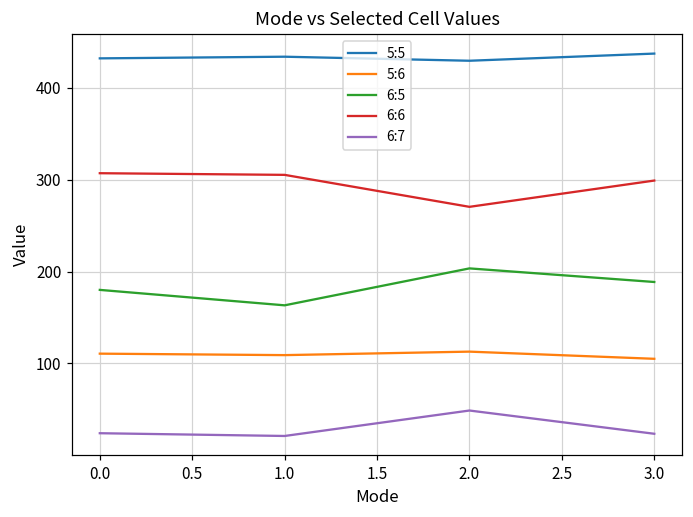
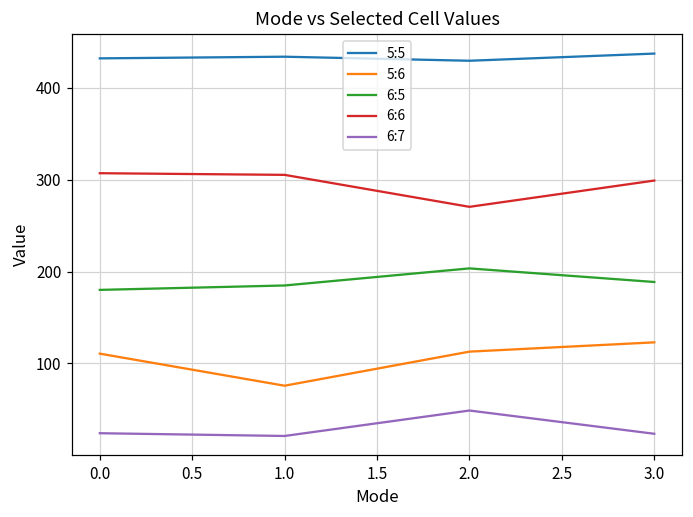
5:6, 1.0: 110 -> 80
6:5, 1.0: 160 -> 180
5:6, 3.0: 110 -> 120
